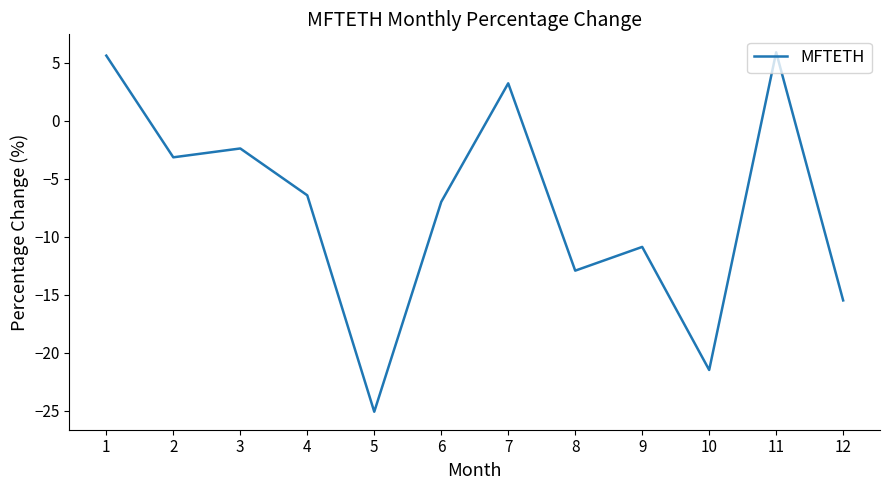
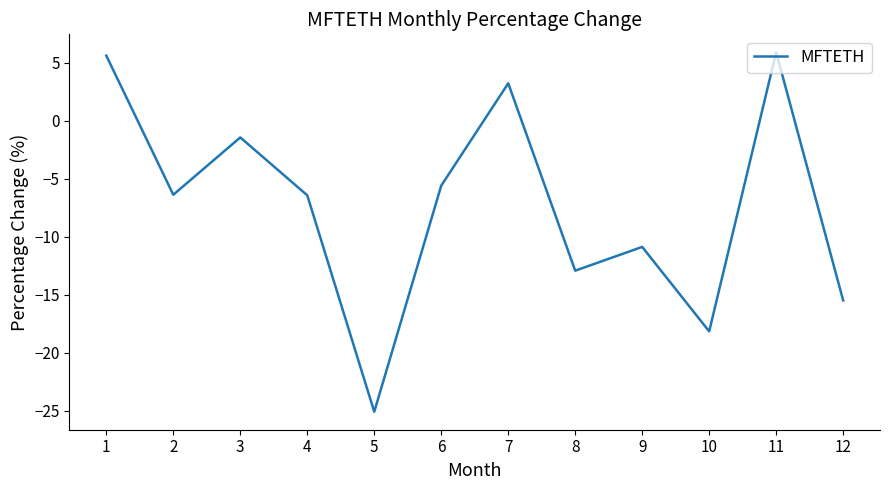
2: -3.1 -> -6.4
3: -2.4 -> -1.4
6: -7.0 -> -5.6
10: -21.5 -> -18.2
